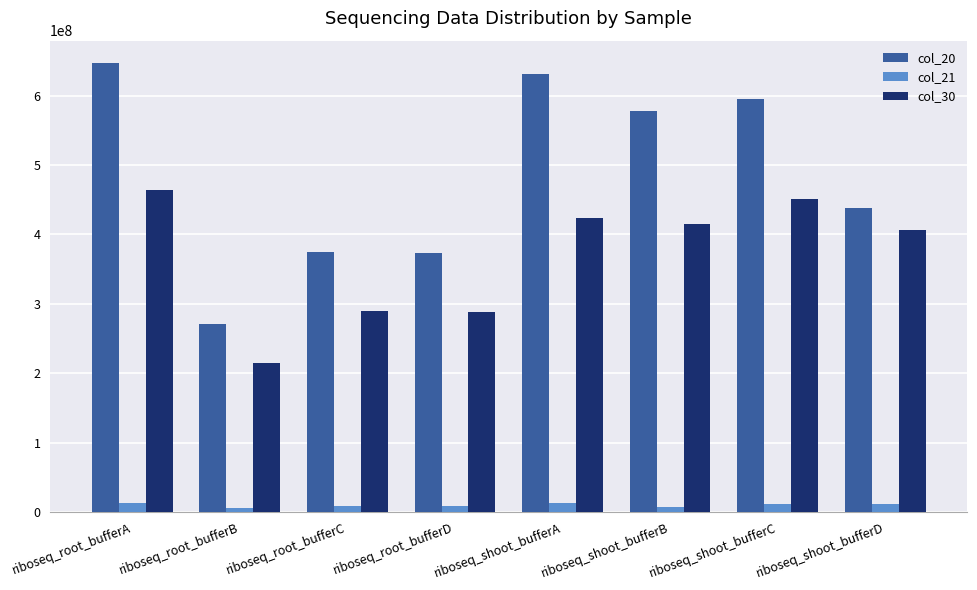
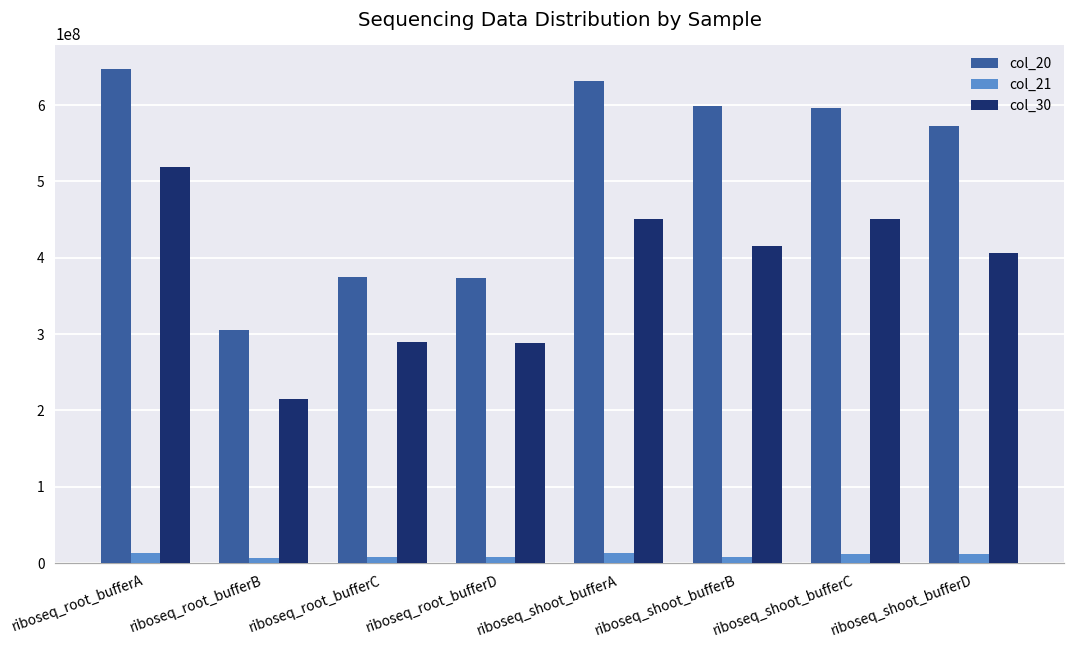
col_30, riboseq_root_bufferA: 460000000 -> 520000000
col_20, riboseq_root_bufferB: 270000000 -> 310000000
col_30, riboseq_shoot_bufferA: 420000000 -> 450000000
col_20, riboseq_shoot_bufferB: 580000000 -> 600000000
col_20, riboseq_shoot_bufferD: 440000000 -> 570000000
